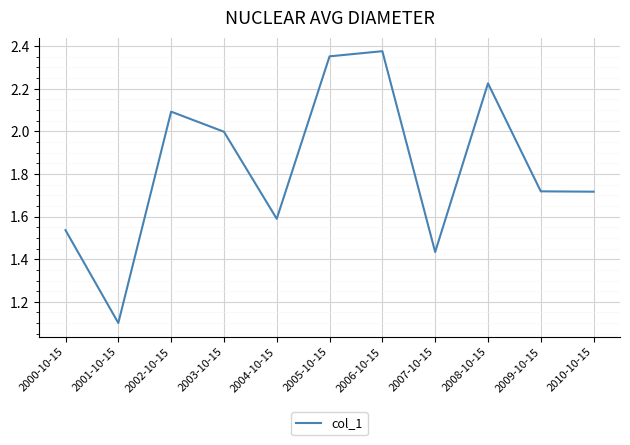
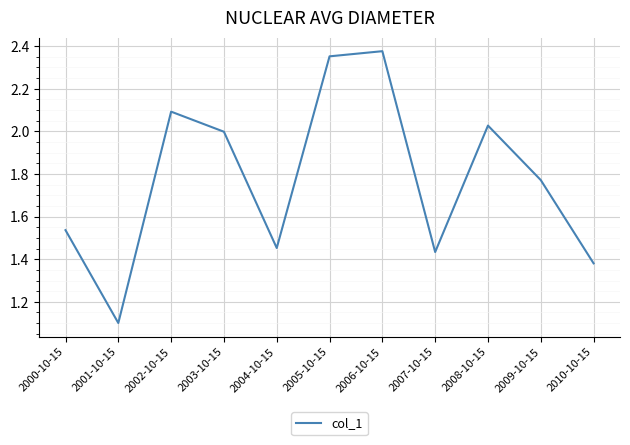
2004-10-15: 1.59 -> 1.45
2008-10-15: 2.23 -> 2.03
2009-10-15: 1.72 -> 1.77
2010-10-15: 1.72 -> 1.38
